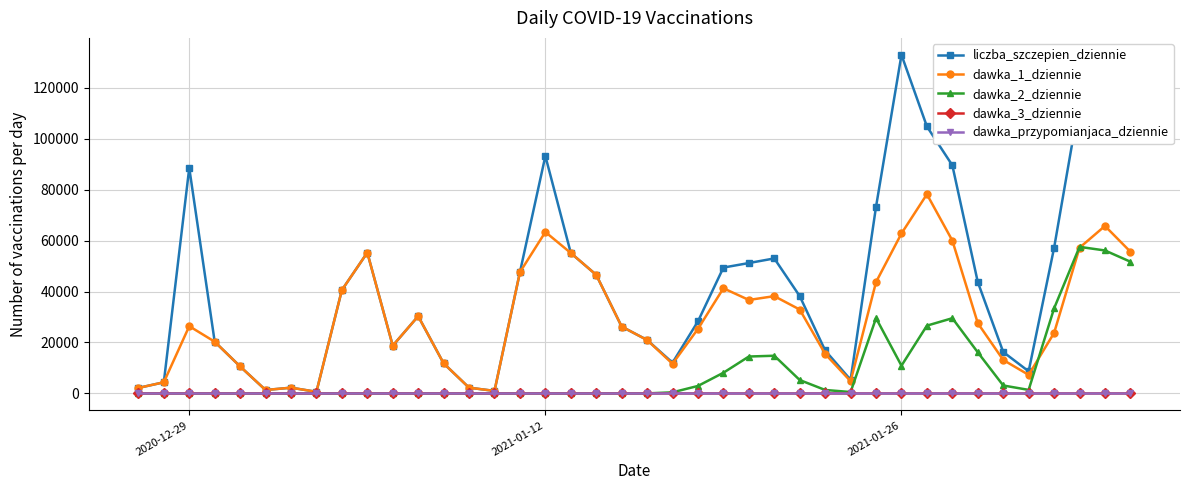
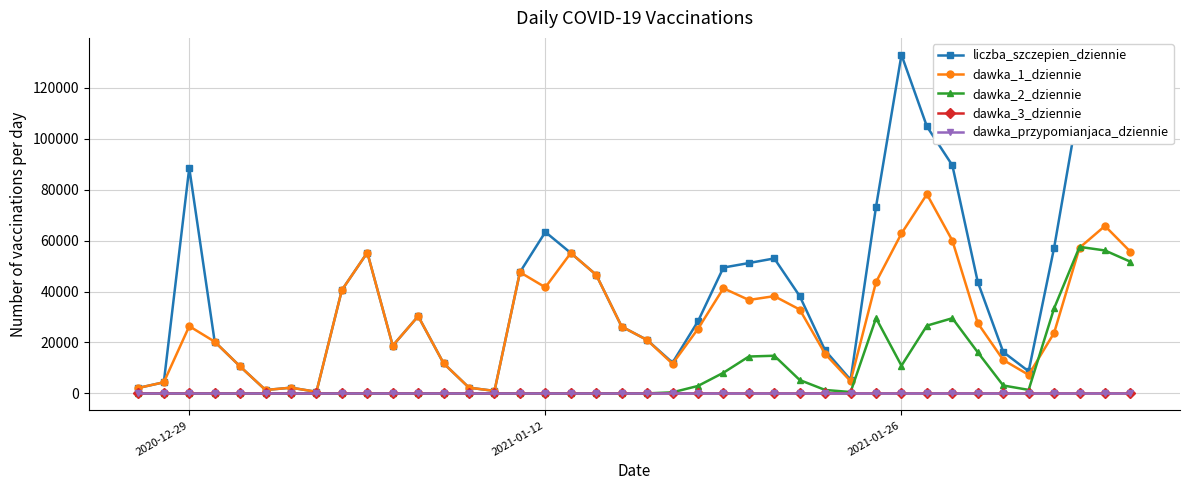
liczba_szczepien_dziennie, 2021-01-12: 93000 -> 63000
dawka_1_dziennie, 2021-01-12: 63000 -> 42000
